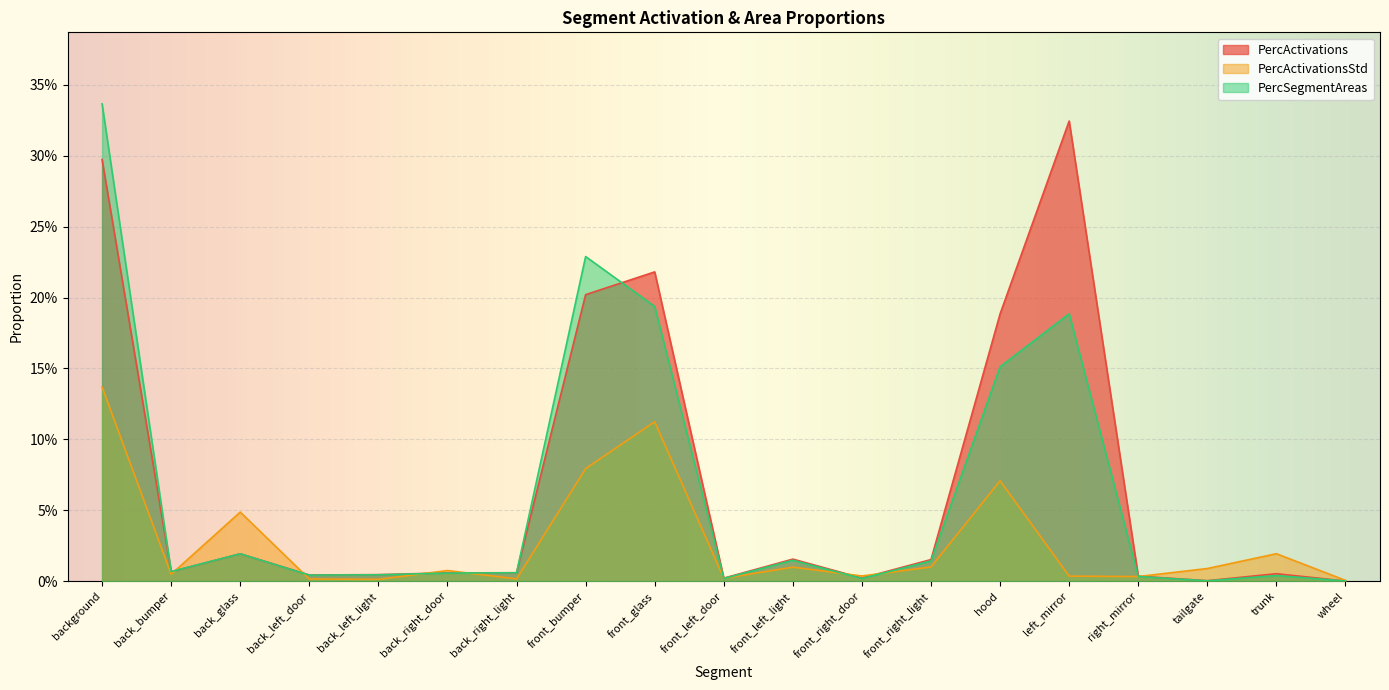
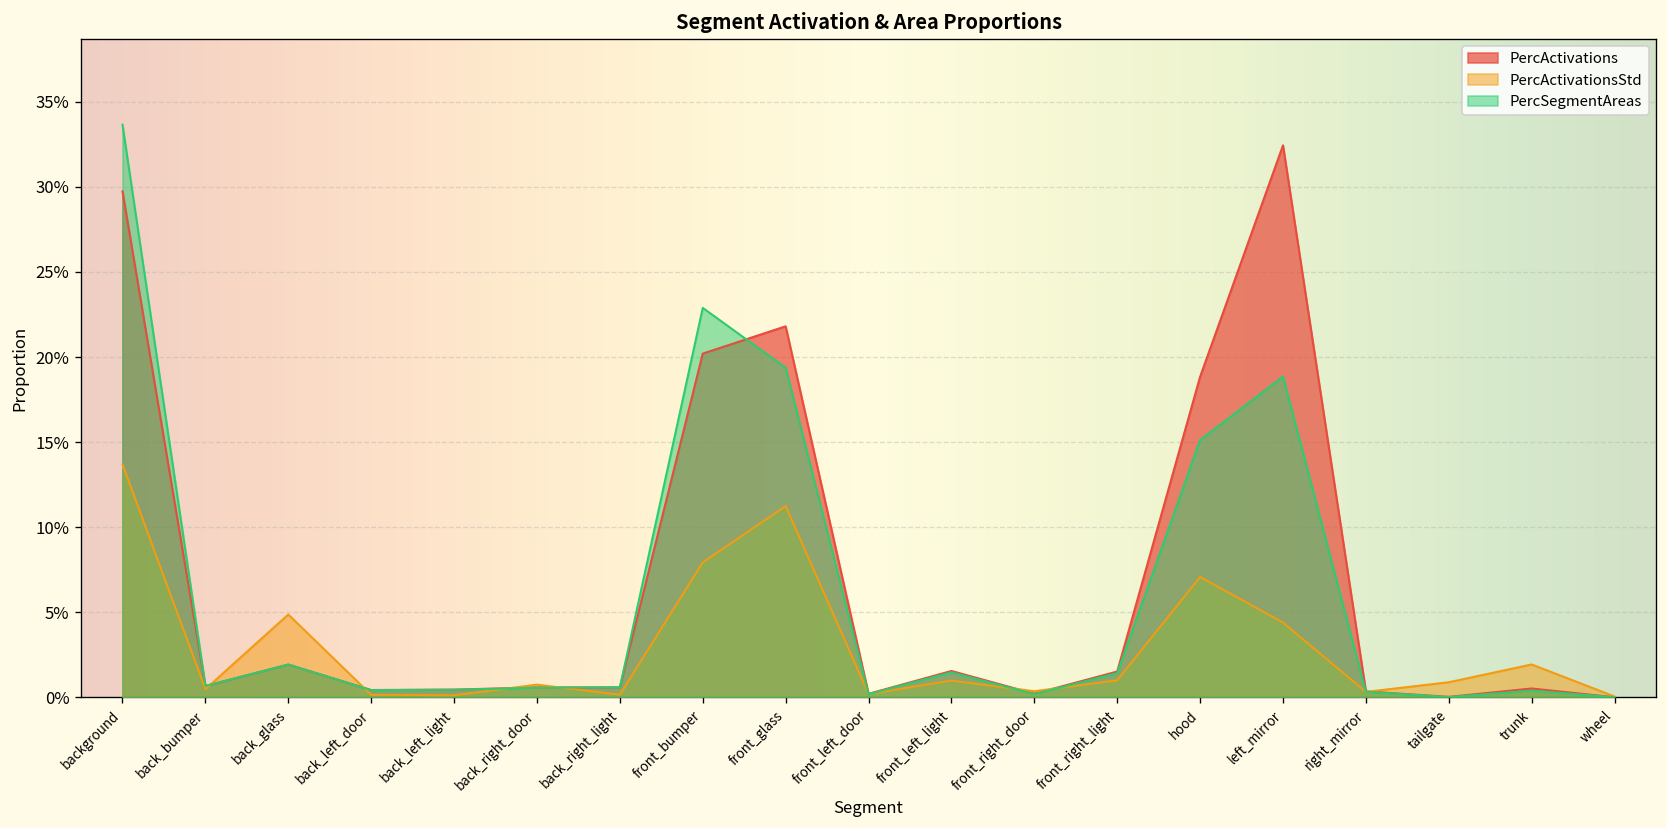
PercActivationsStd, left_mirror: 0.3% -> 4.4%
